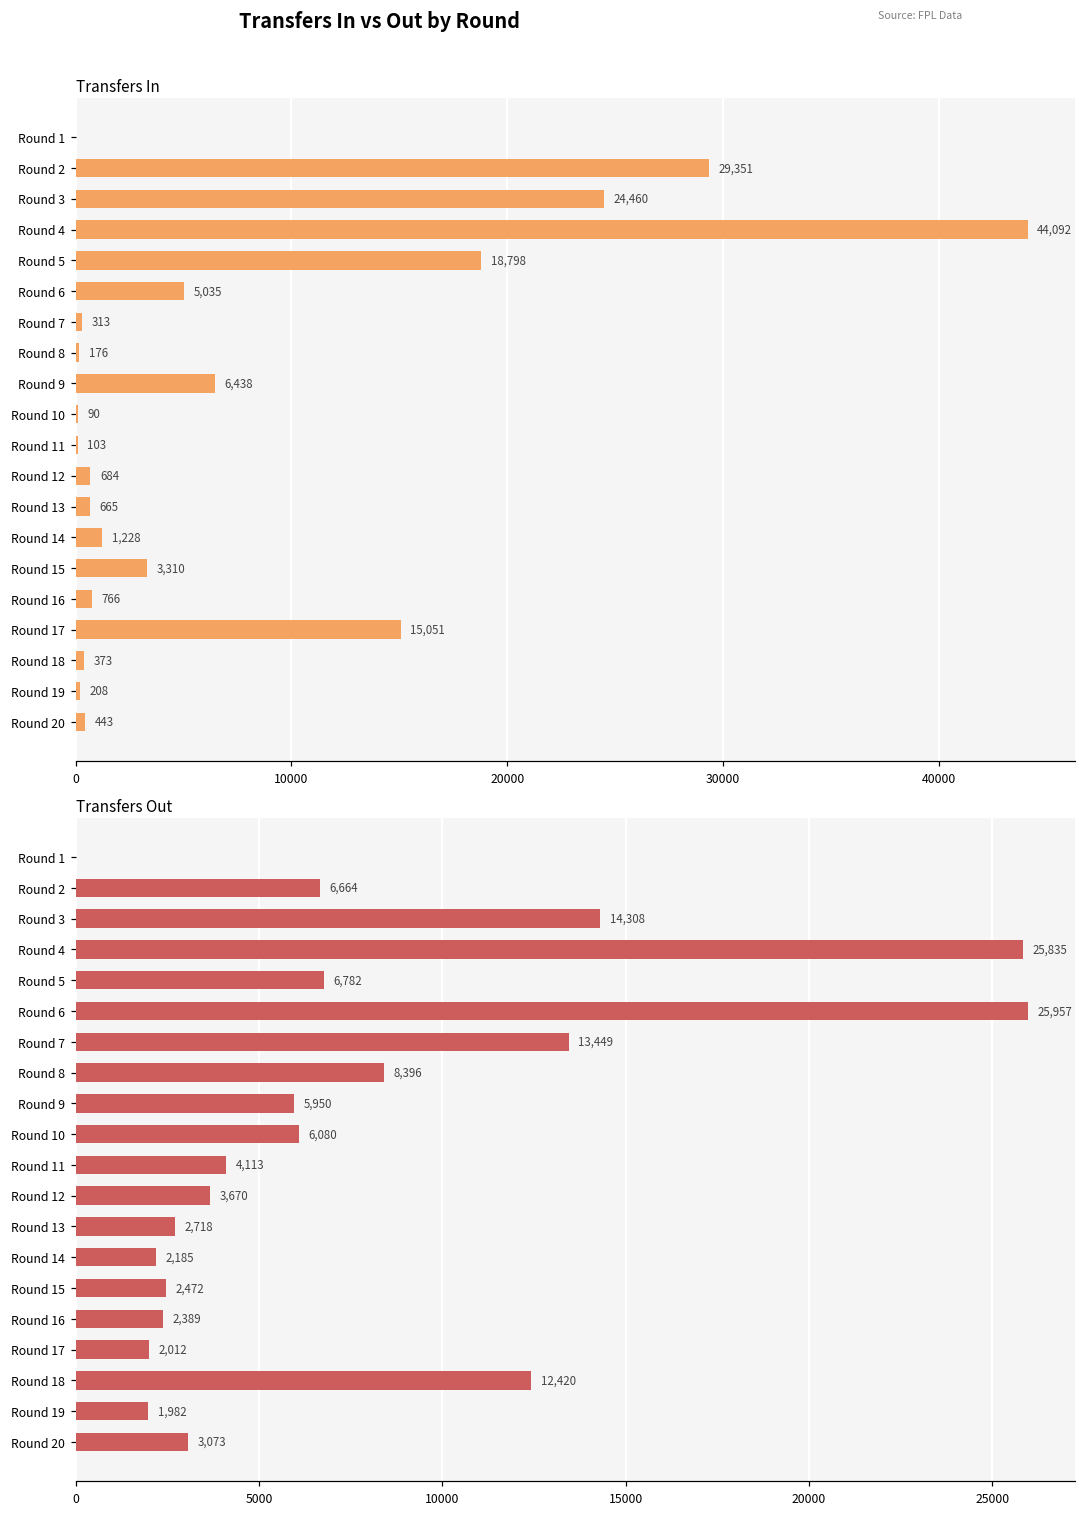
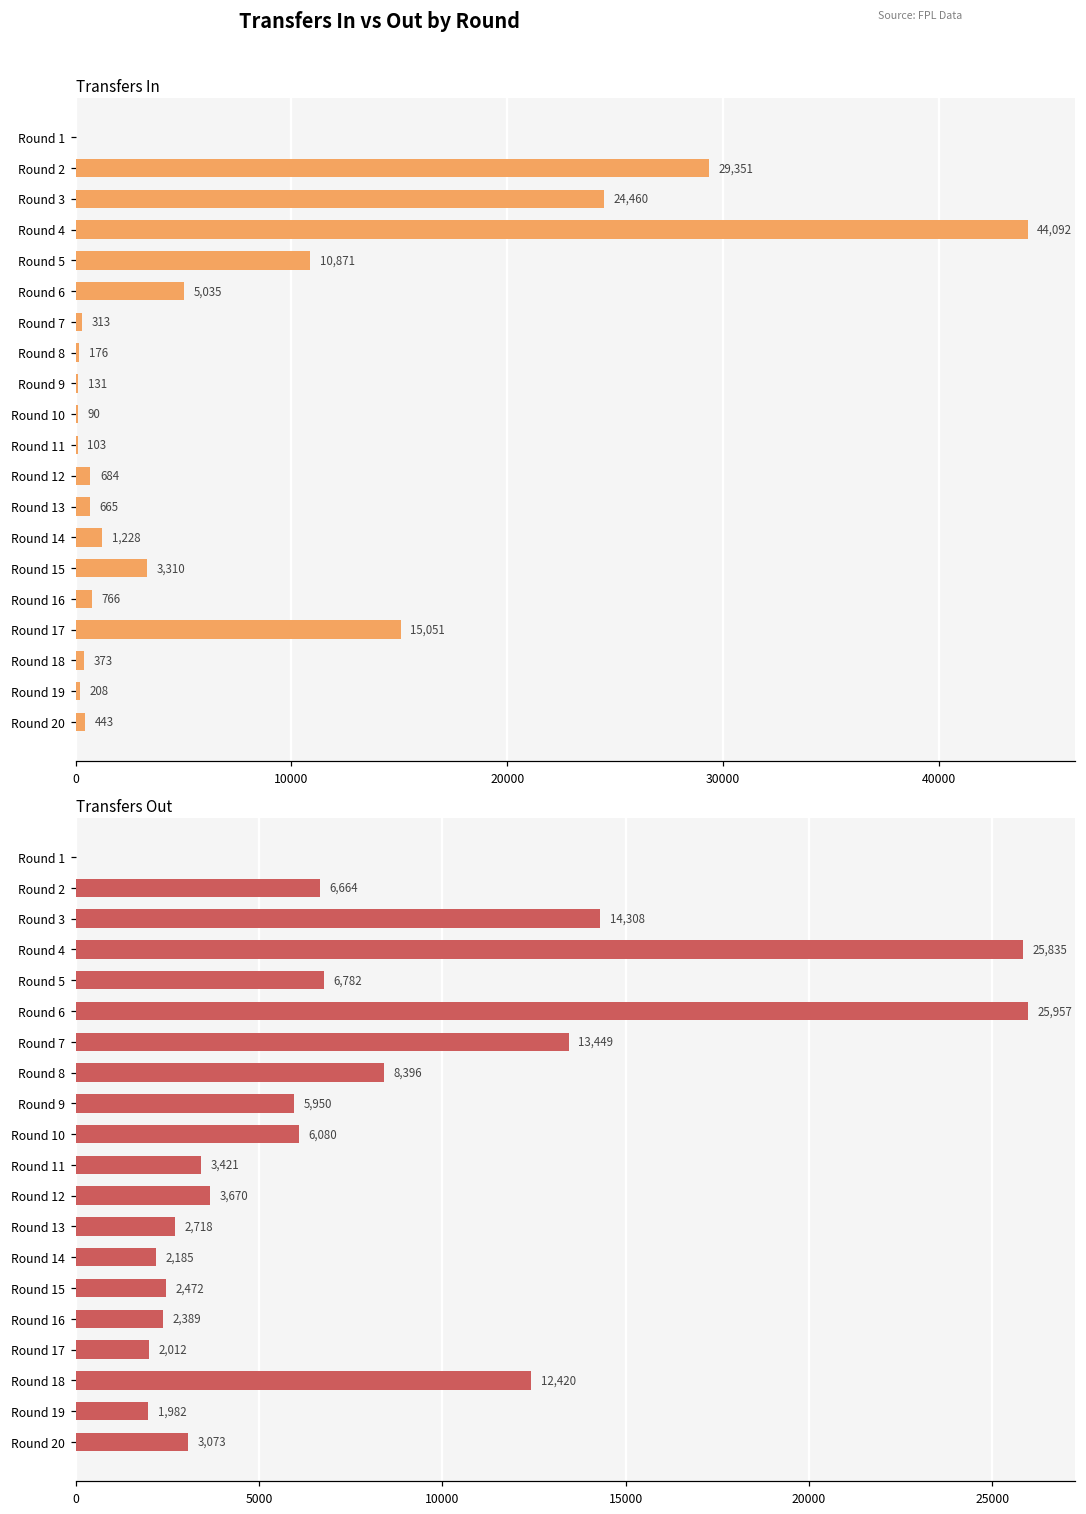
Transfers In, Round 5: 18,798 -> 10,871
Transfers In, Round 9: 6,438 -> 131
Transfers Out, Round 11: 4,113 -> 3,421
